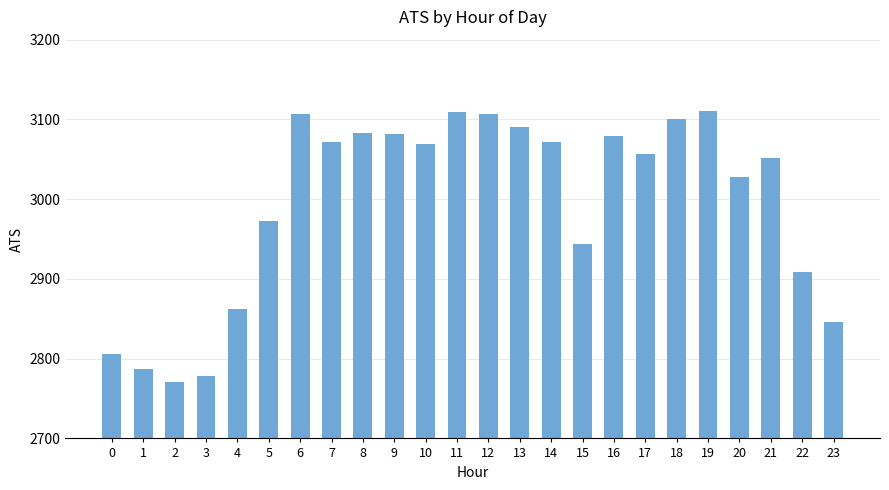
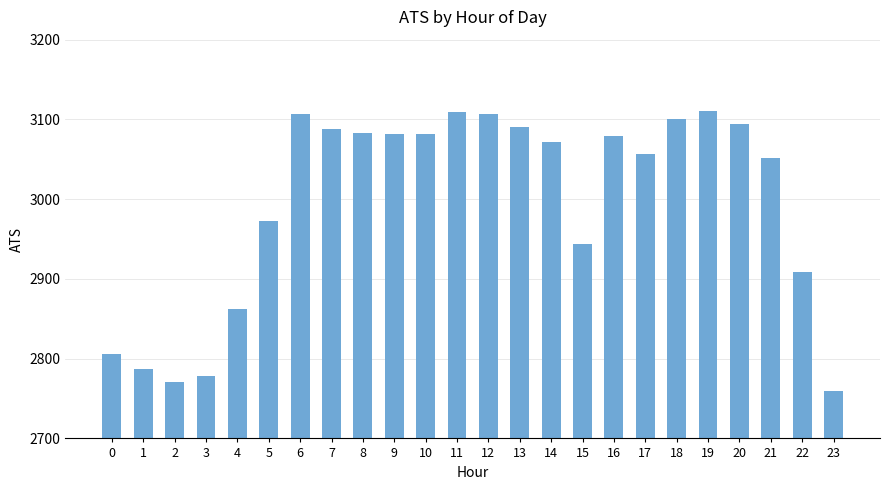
7: 3070 -> 3090
10: 3070 -> 3080
20: 3030 -> 3090
23: 2850 -> 2760
